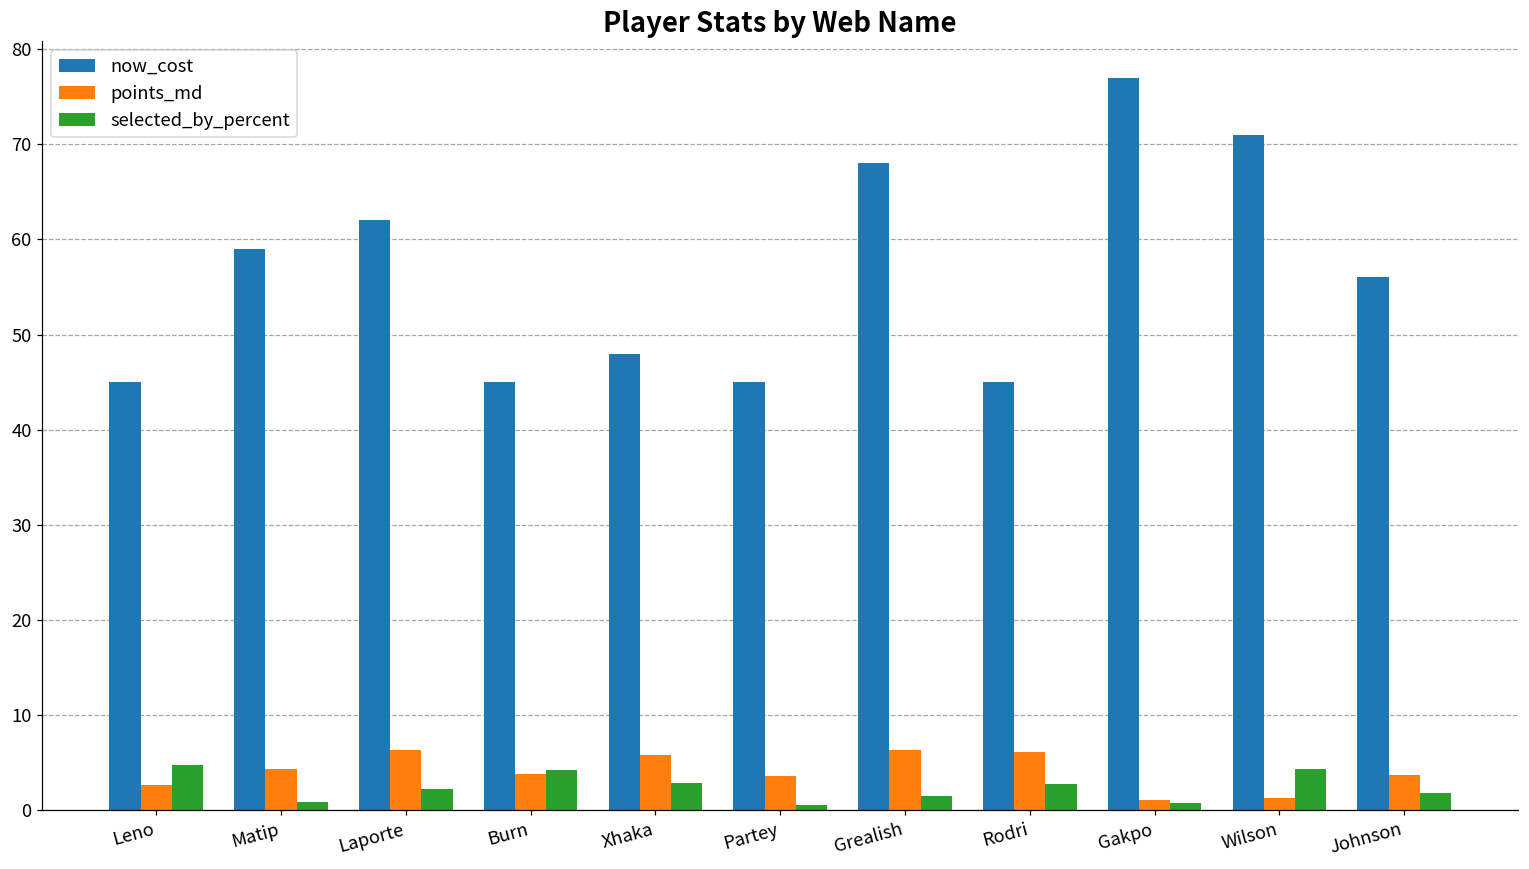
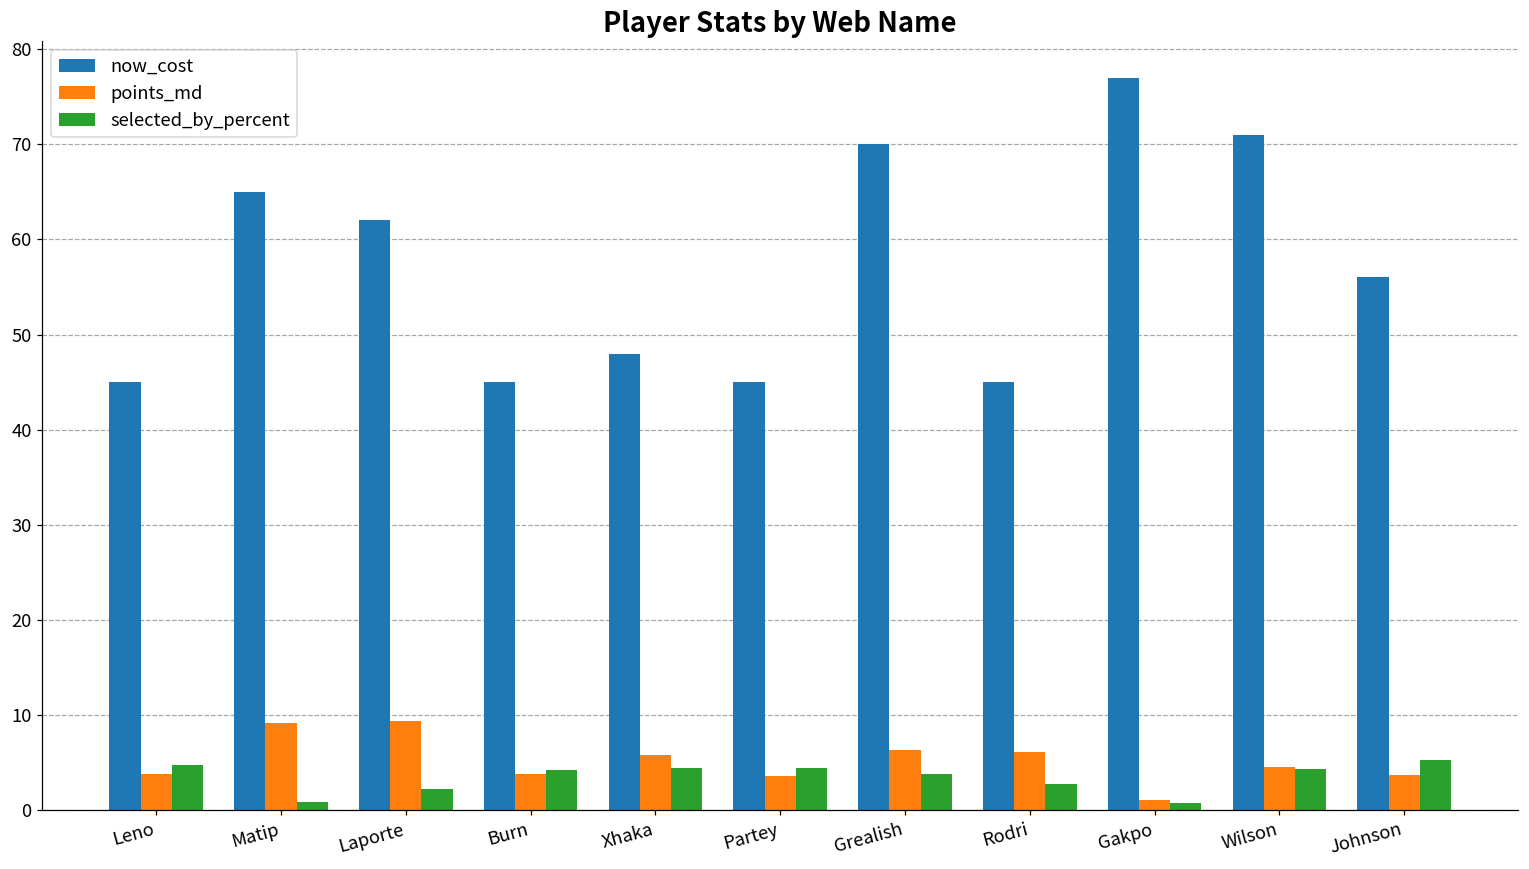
points_md, Leno: 3 -> 4
now_cost, Matip: 59 -> 65
points_md, Matip: 4 -> 9
points_md, Laporte: 6 -> 9
selected_by_percent, Xhaka: 3 -> 4
selected_by_percent, Partey: 1 -> 4
now_cost, Grealish: 68 -> 70
selected_by_percent, Grealish: 2 -> 4
points_md, Wilson: 1 -> 5
selected_by_percent, Johnson: 2 -> 5
